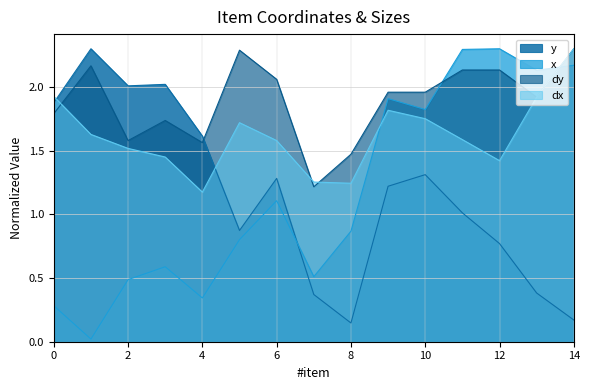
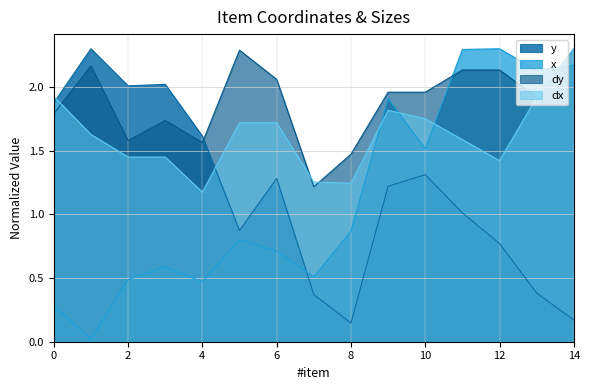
dx, 2: 1.52 -> 1.45
x, 4: 0.34 -> 0.47
x, 6: 1.11 -> 0.71
dx, 6: 1.58 -> 1.72
x, 10: 1.82 -> 1.51
